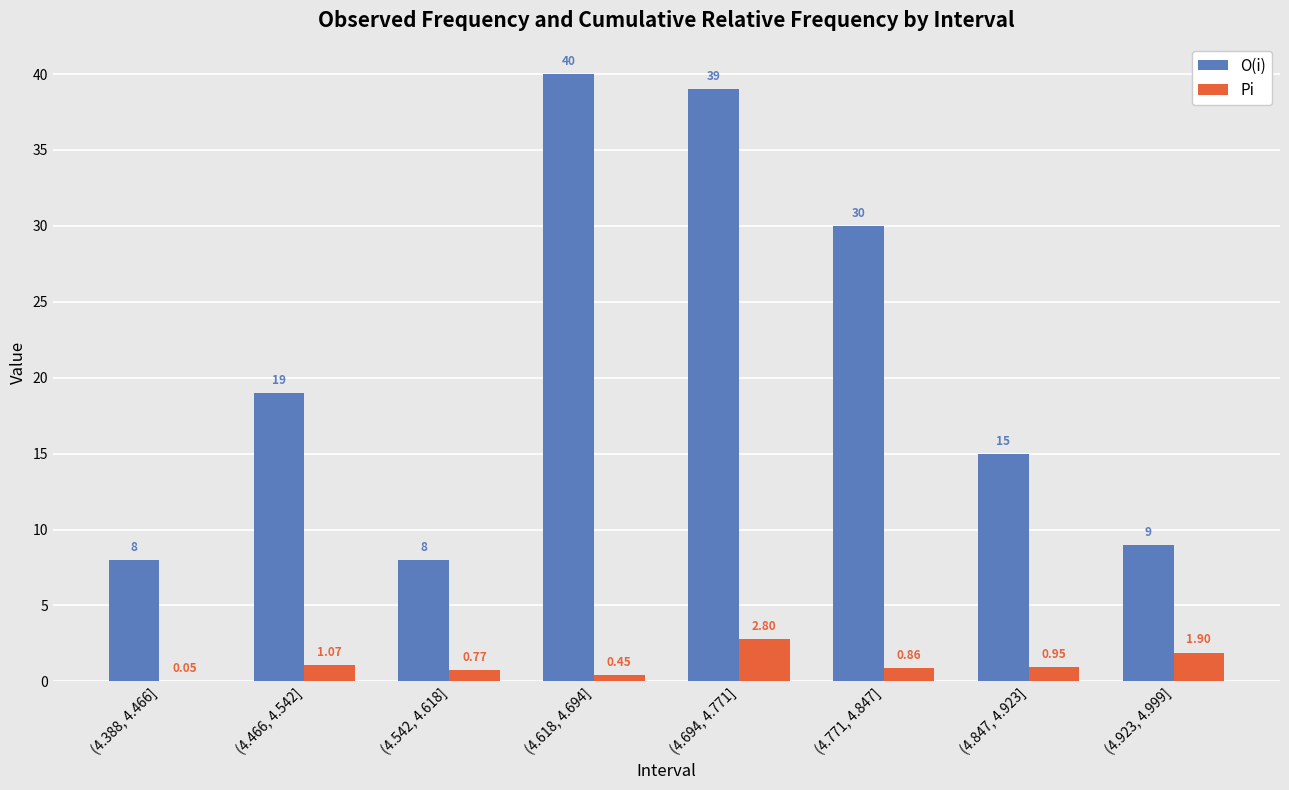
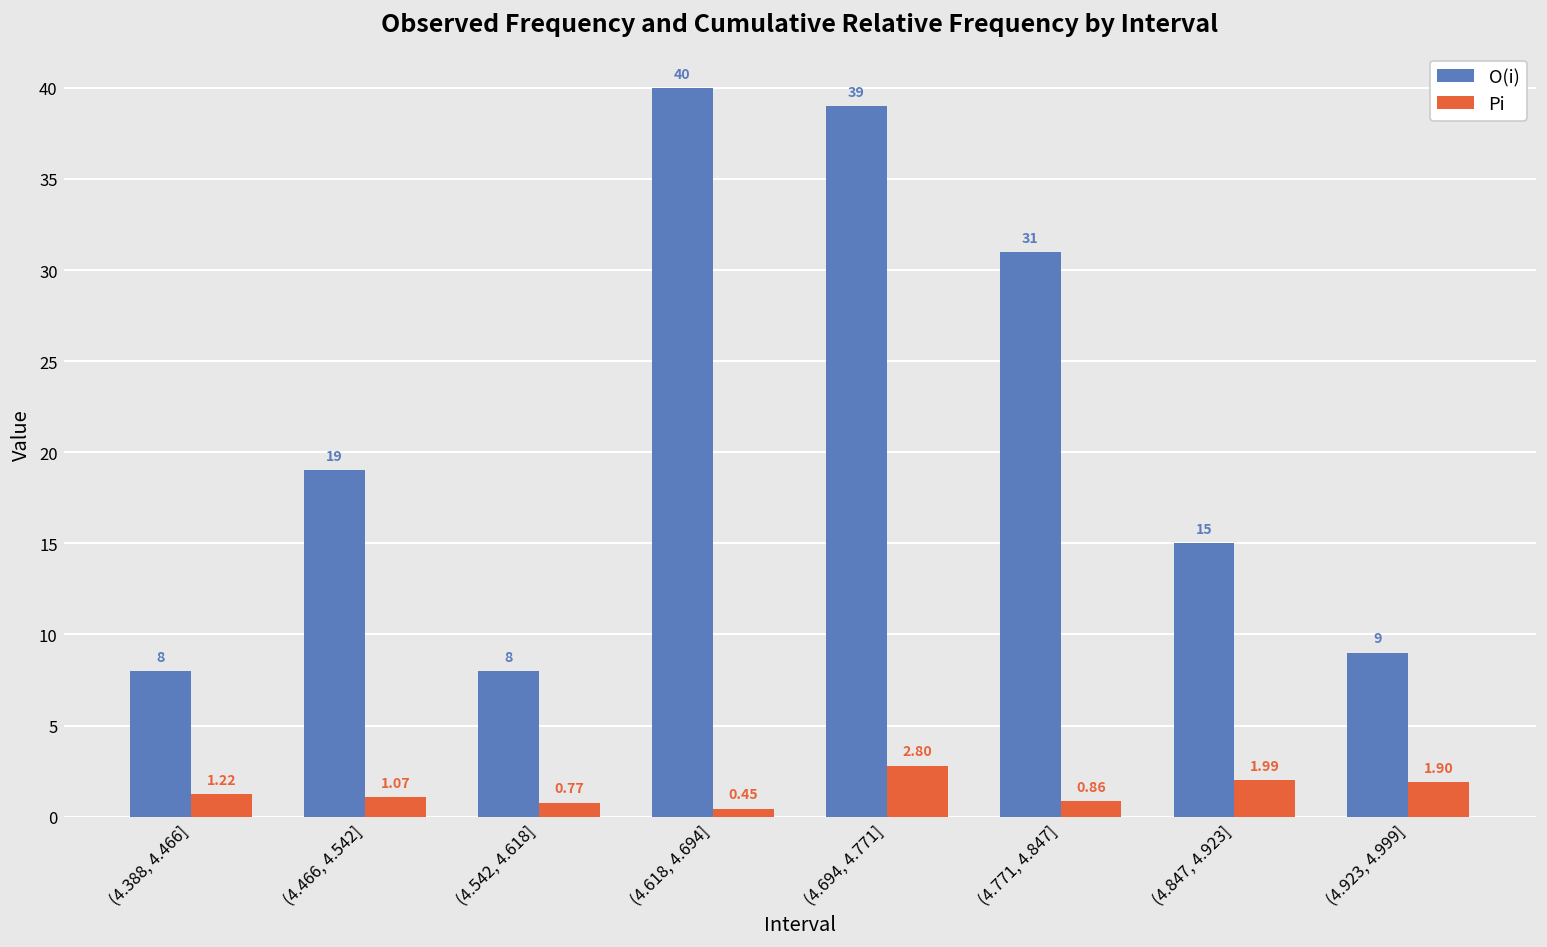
Pi, (4.388, 4.466]: 0.05 -> 1.22
O(i), (4.771, 4.847]: 30 -> 31
Pi, (4.847, 4.923]: 0.95 -> 1.99
